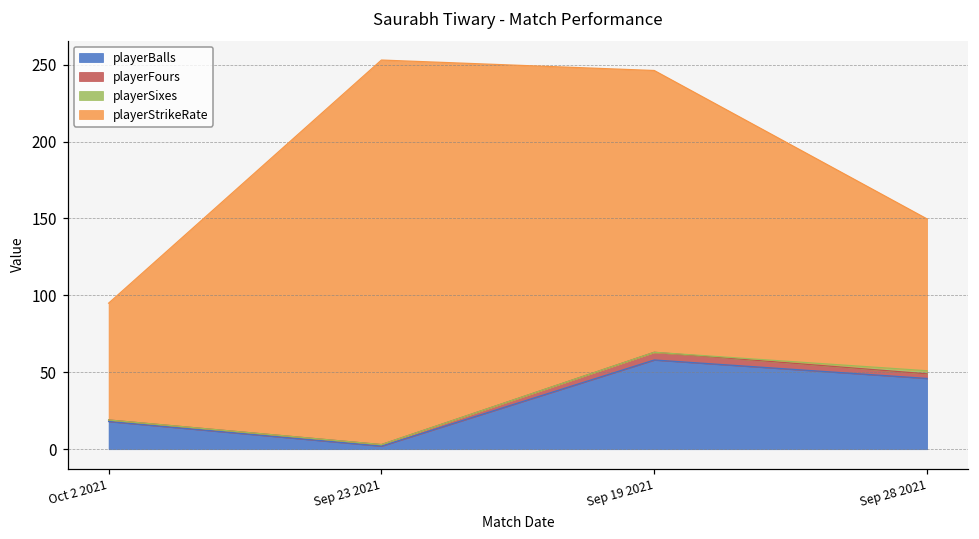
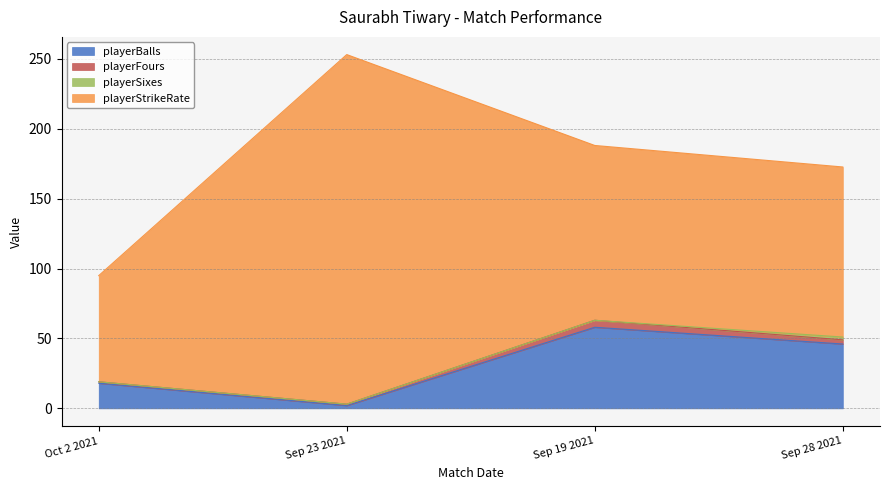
playerStrikeRate, Sep 19 2021: 183 -> 125
playerStrikeRate, Sep 28 2021: 99 -> 122
